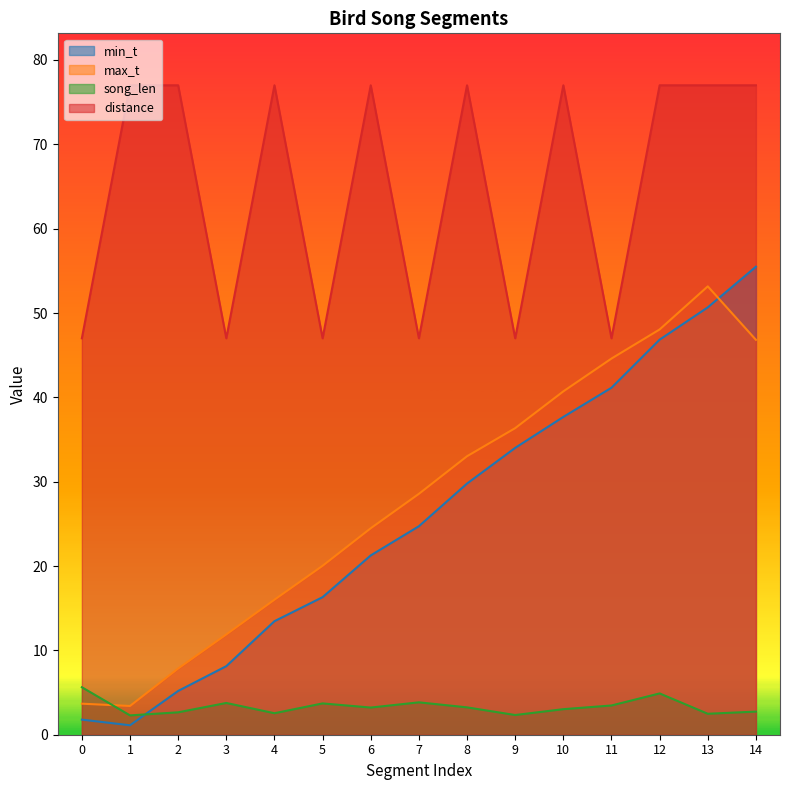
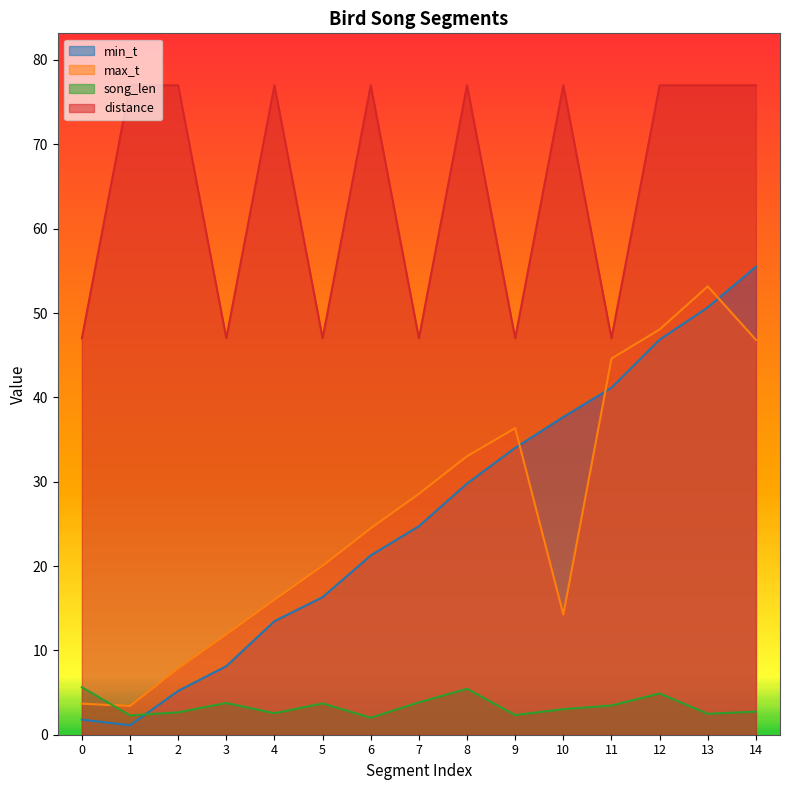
song_len, 6: 3 -> 2
song_len, 8: 3 -> 5
max_t, 10: 41 -> 14
